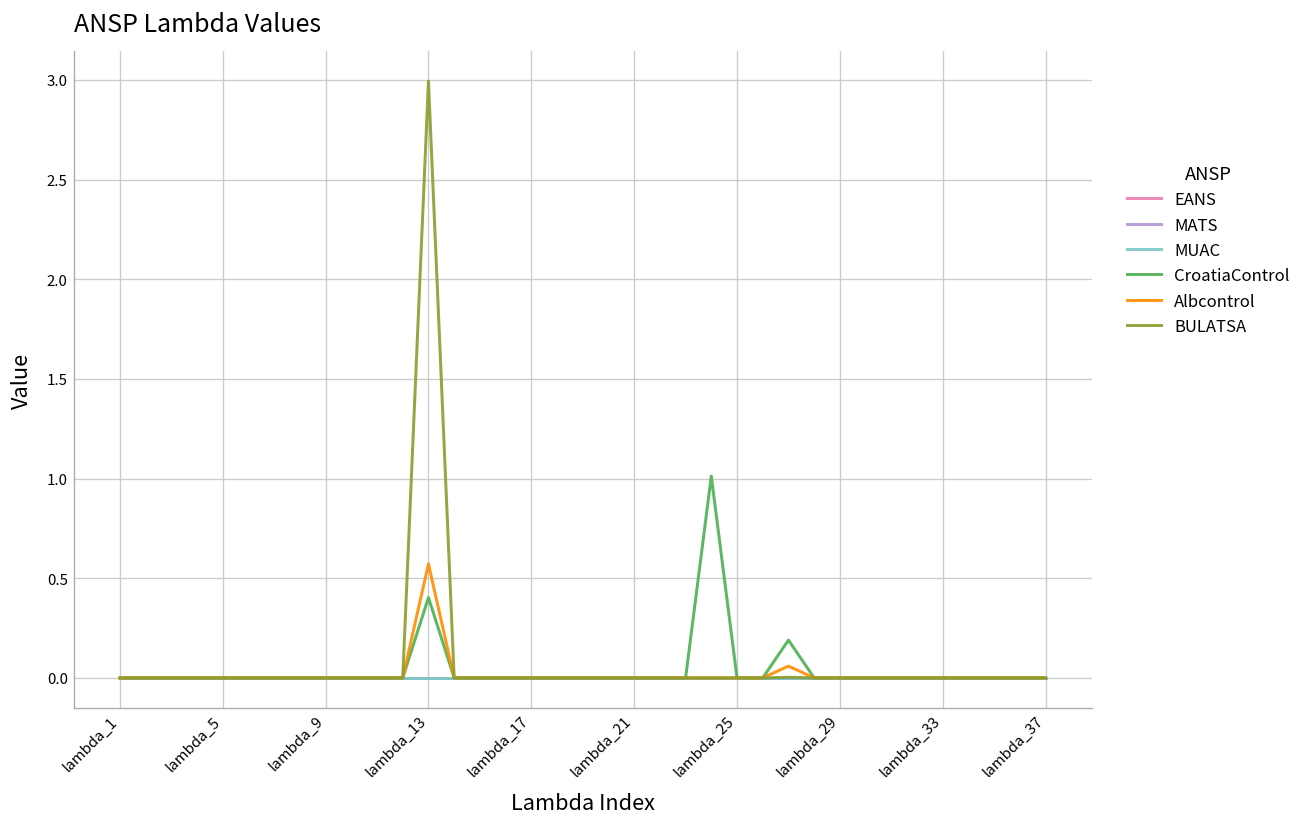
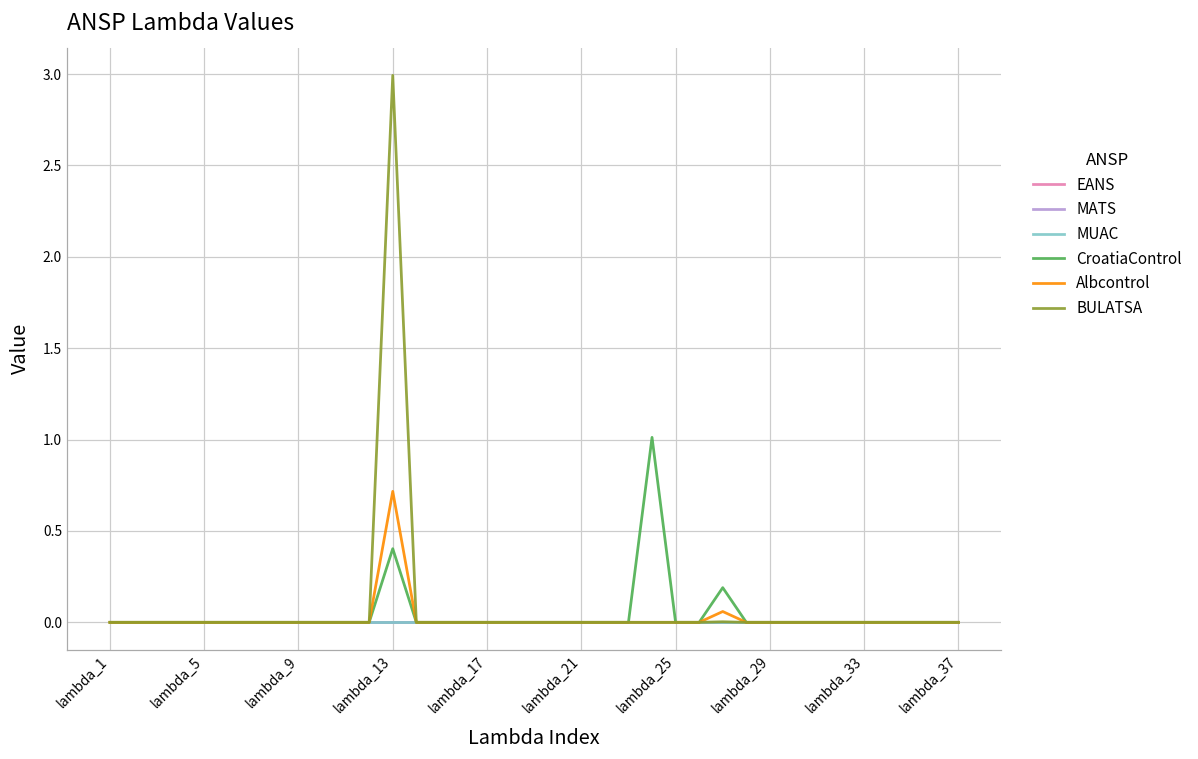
Albcontrol, lambda_13: 0.57 -> 0.72
